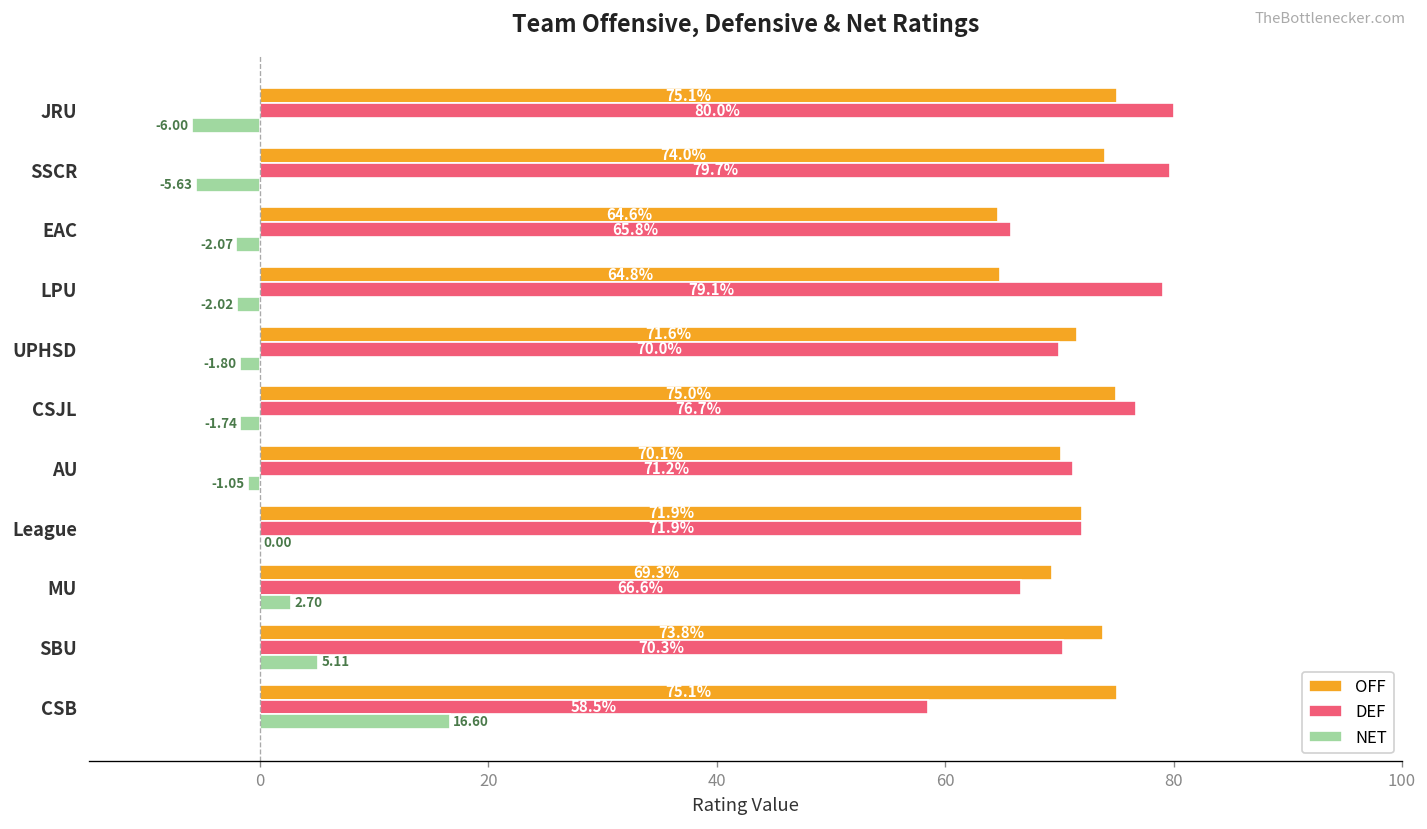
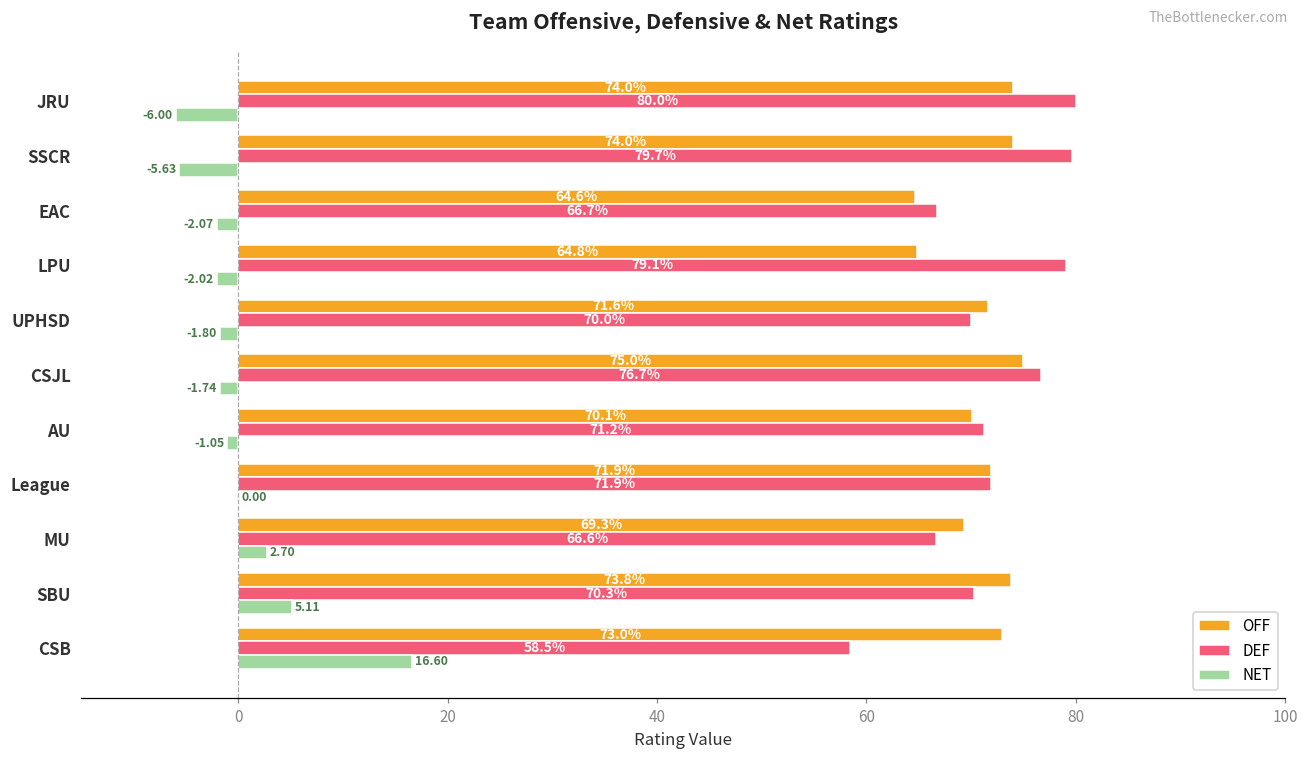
OFF, JRU: 75.1% -> 74.0%
DEF, EAC: 65.8% -> 66.7%
OFF, CSB: 75.1% -> 73.0%
